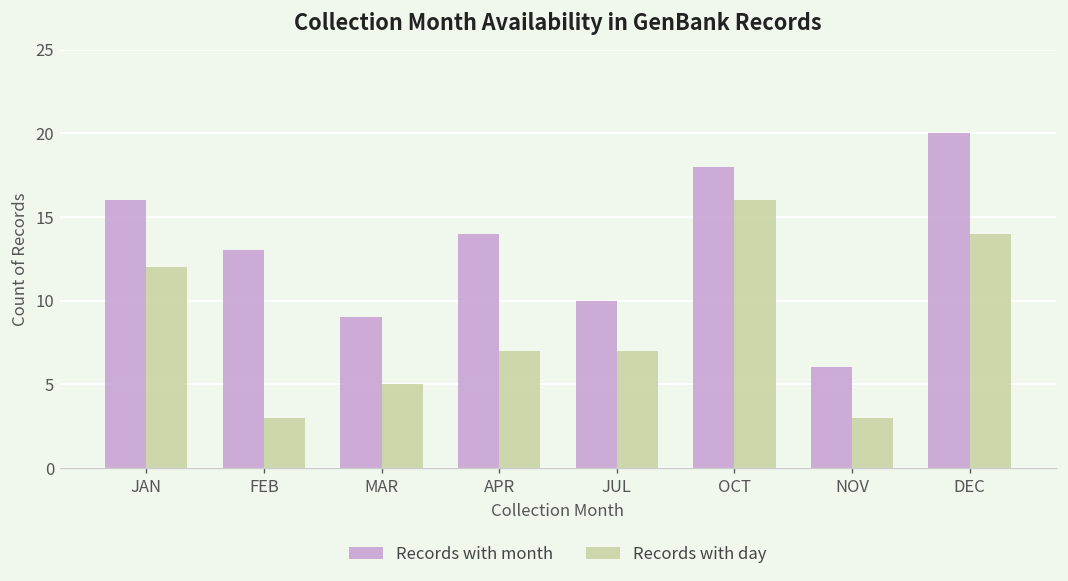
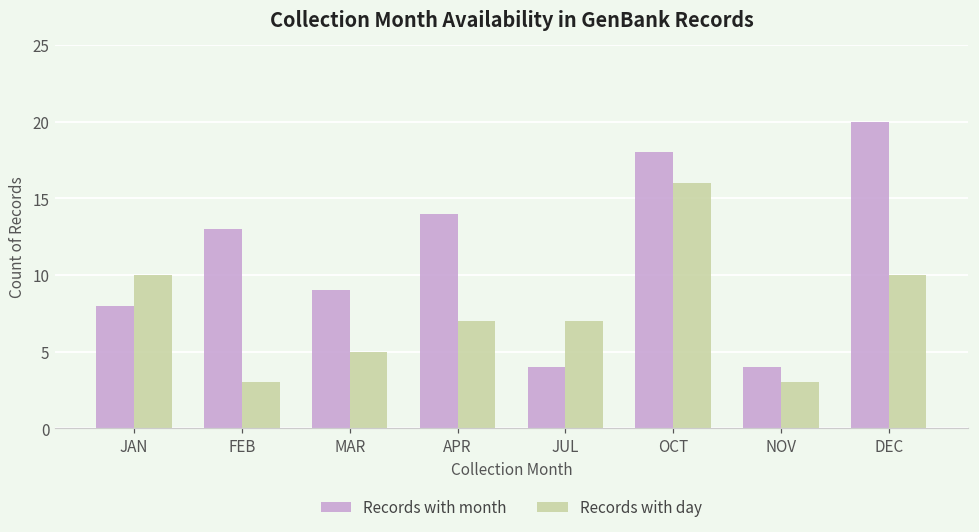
Records with month, JAN: 16 -> 8
Records with day, JAN: 12 -> 10
Records with month, JUL: 10 -> 4
Records with month, NOV: 6 -> 4
Records with day, DEC: 14 -> 10
